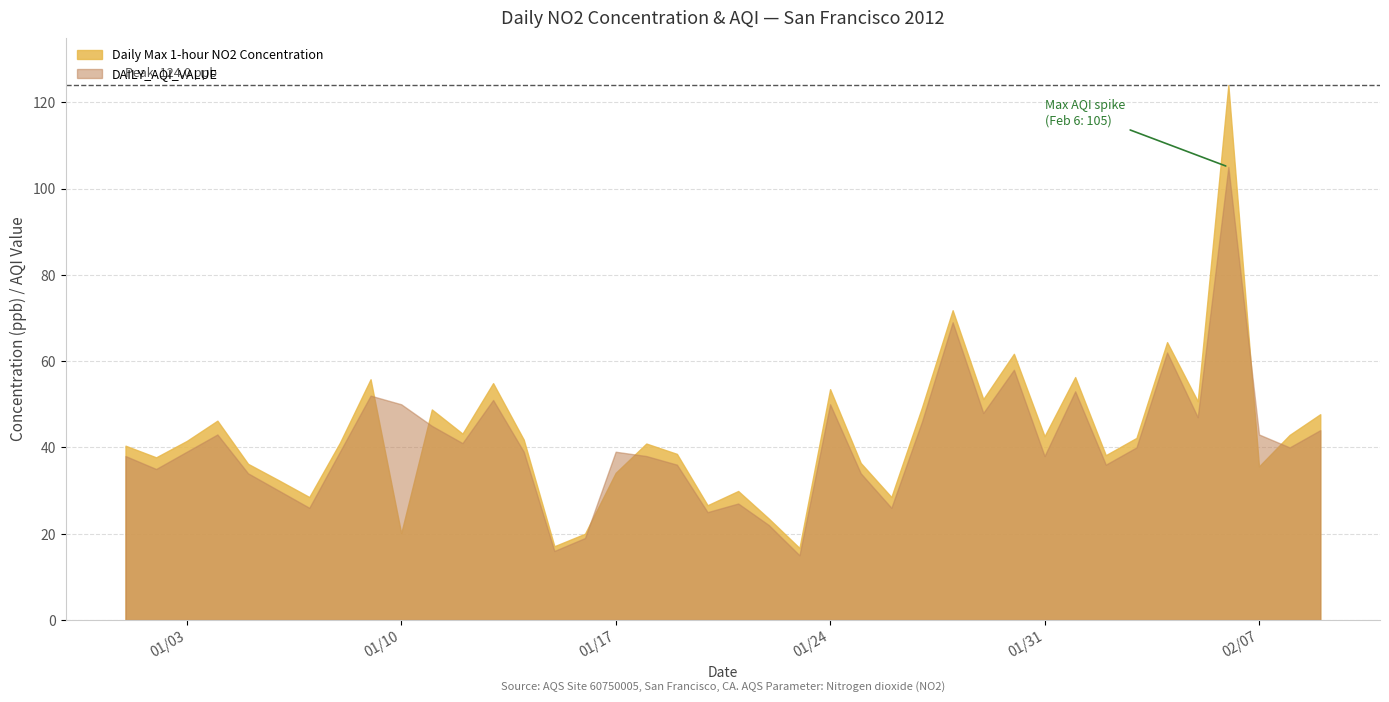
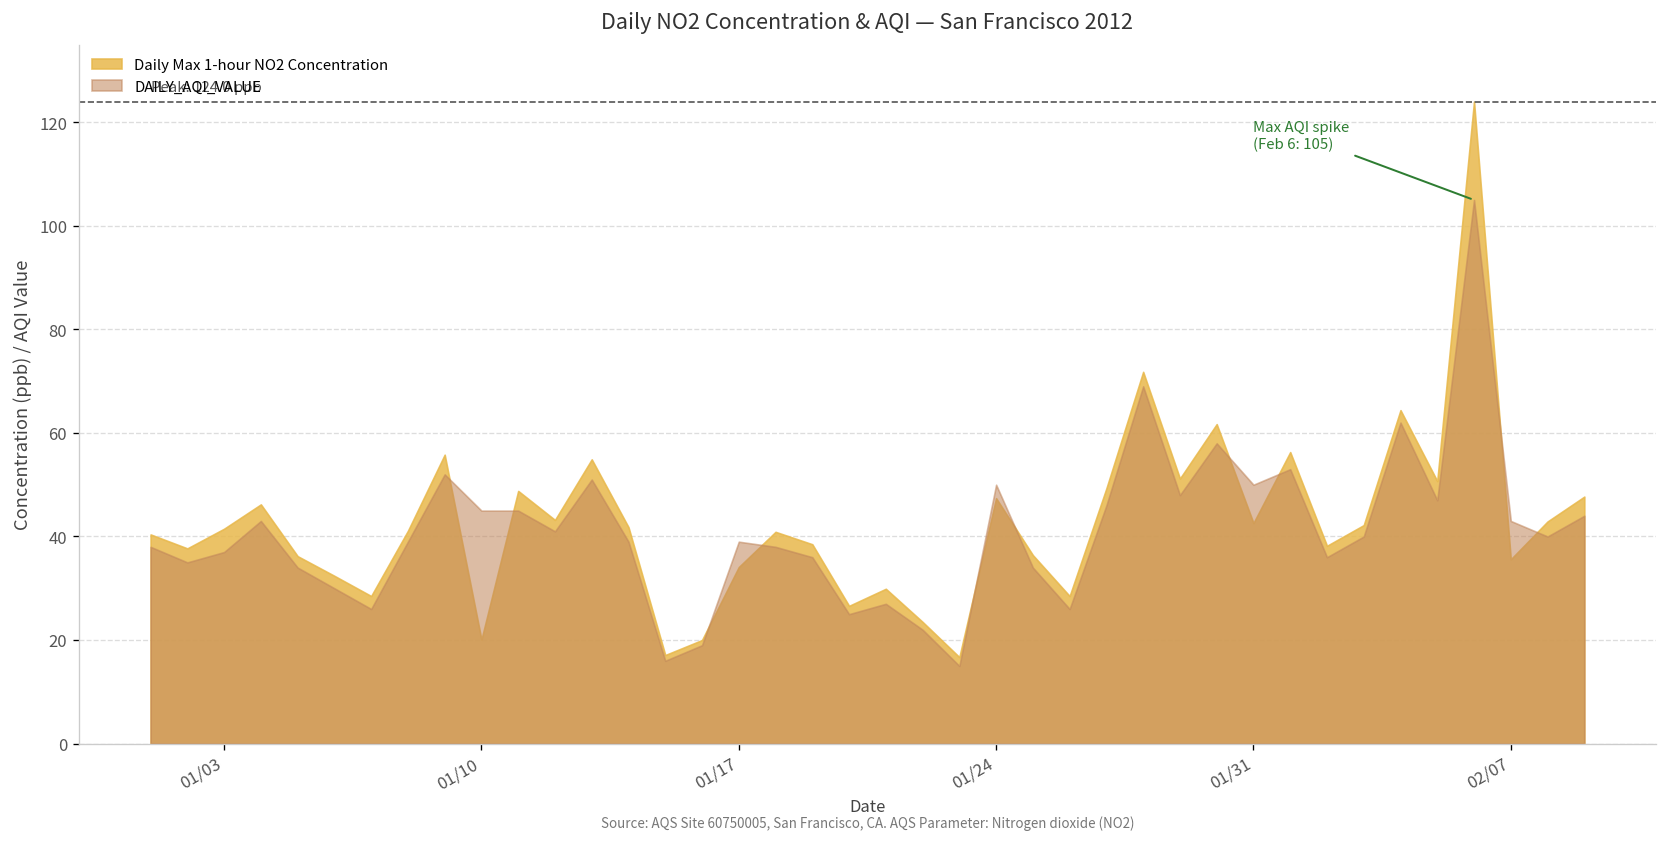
DAILY_AQI_VALUE, 01/03: 39 -> 37
DAILY_AQI_VALUE, 01/10: 50 -> 45
Daily Max 1-hour NO2 Concentration, 01/24: 54 -> 47
DAILY_AQI_VALUE, 01/31: 38 -> 50
